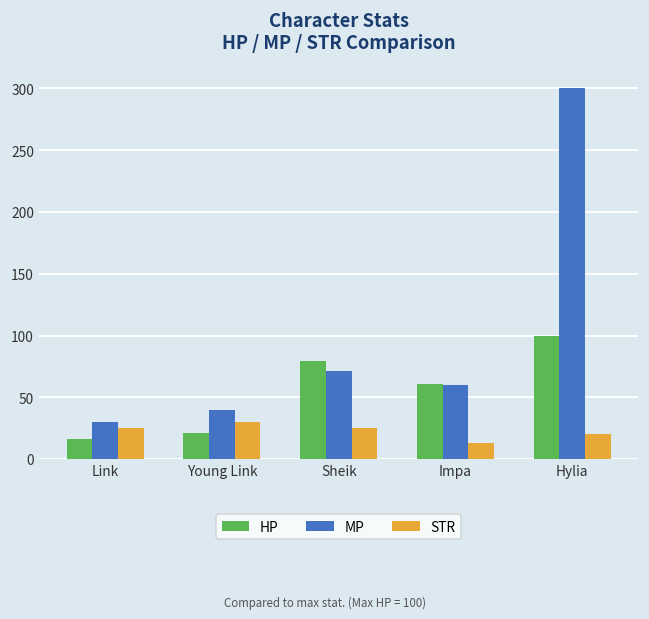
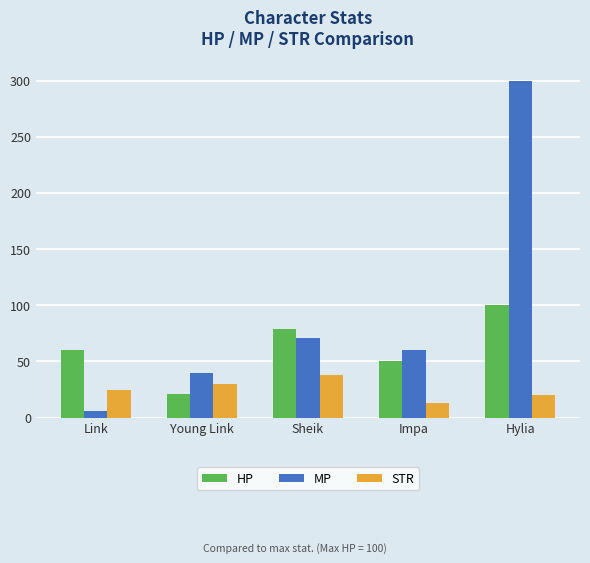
HP, Link: 16 -> 60
MP, Link: 30 -> 6
STR, Sheik: 25 -> 38
HP, Impa: 61 -> 50
